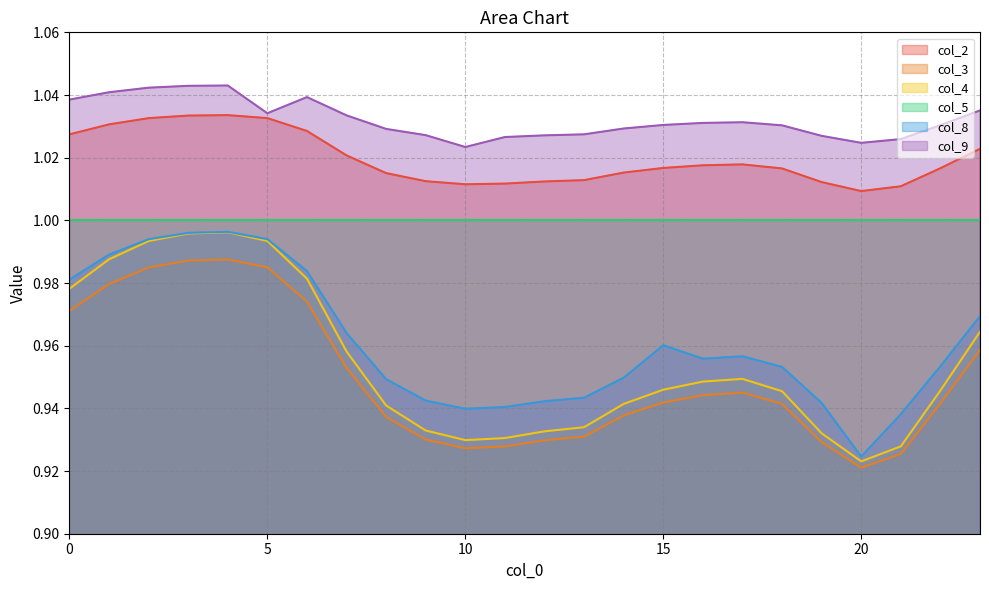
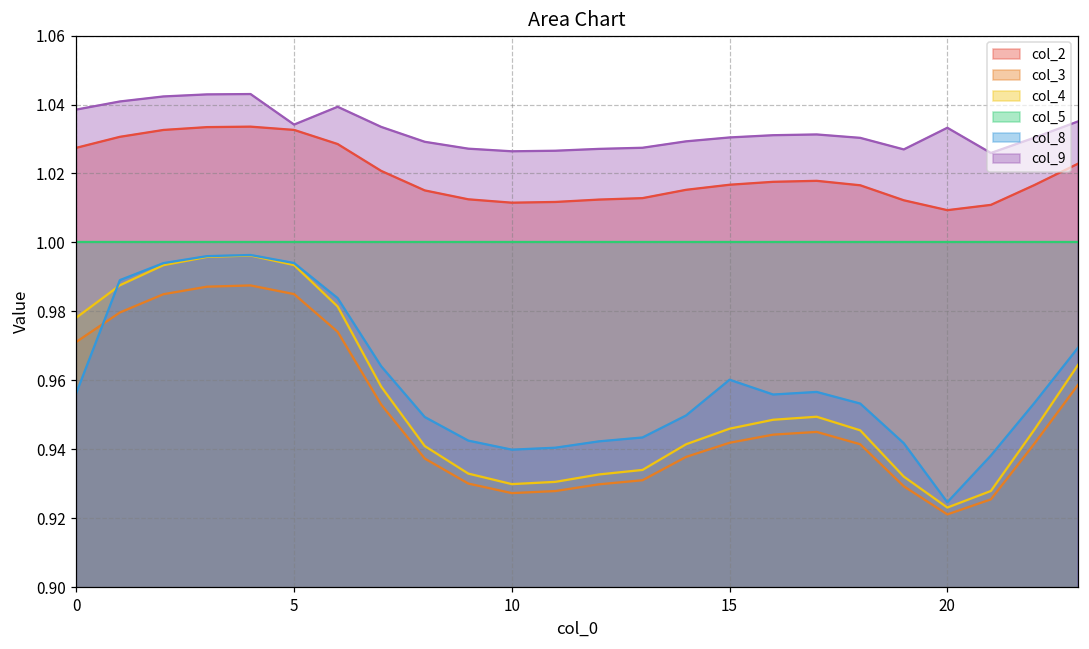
col_8, 0: 0.981 -> 0.956
col_9, 10: 1.023 -> 1.026
col_9, 20: 1.025 -> 1.033
